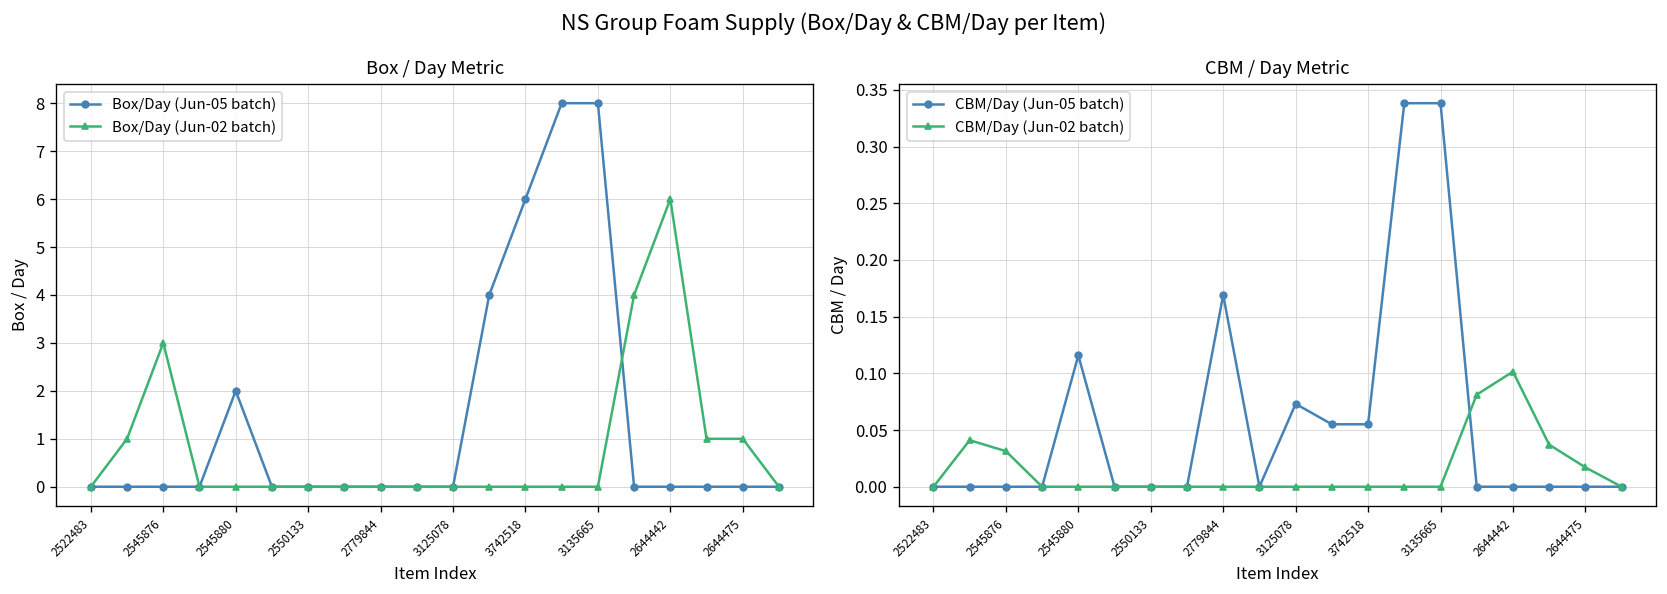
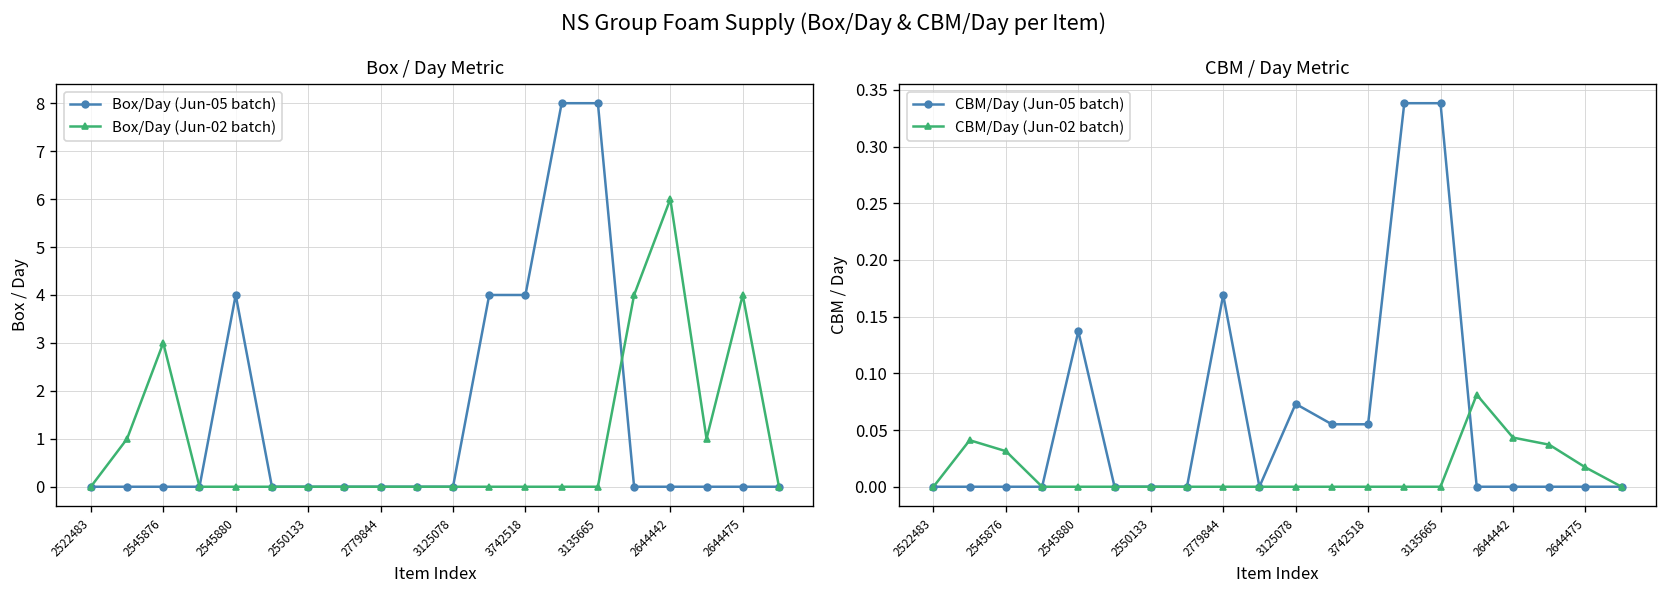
Box / Day Metric, Box/Day (Jun-05 batch), 2545880: 2 -> 4
Box / Day Metric, Box/Day (Jun-05 batch), 3742518: 6 -> 4
Box / Day Metric, Box/Day (Jun-02 batch), 2644475: 1 -> 4
CBM / Day Metric, CBM/Day (Jun-05 batch), 2545880: 0.12 -> 0.14
CBM / Day Metric, CBM/Day (Jun-02 batch), 2644442: 0.10 -> 0.04
